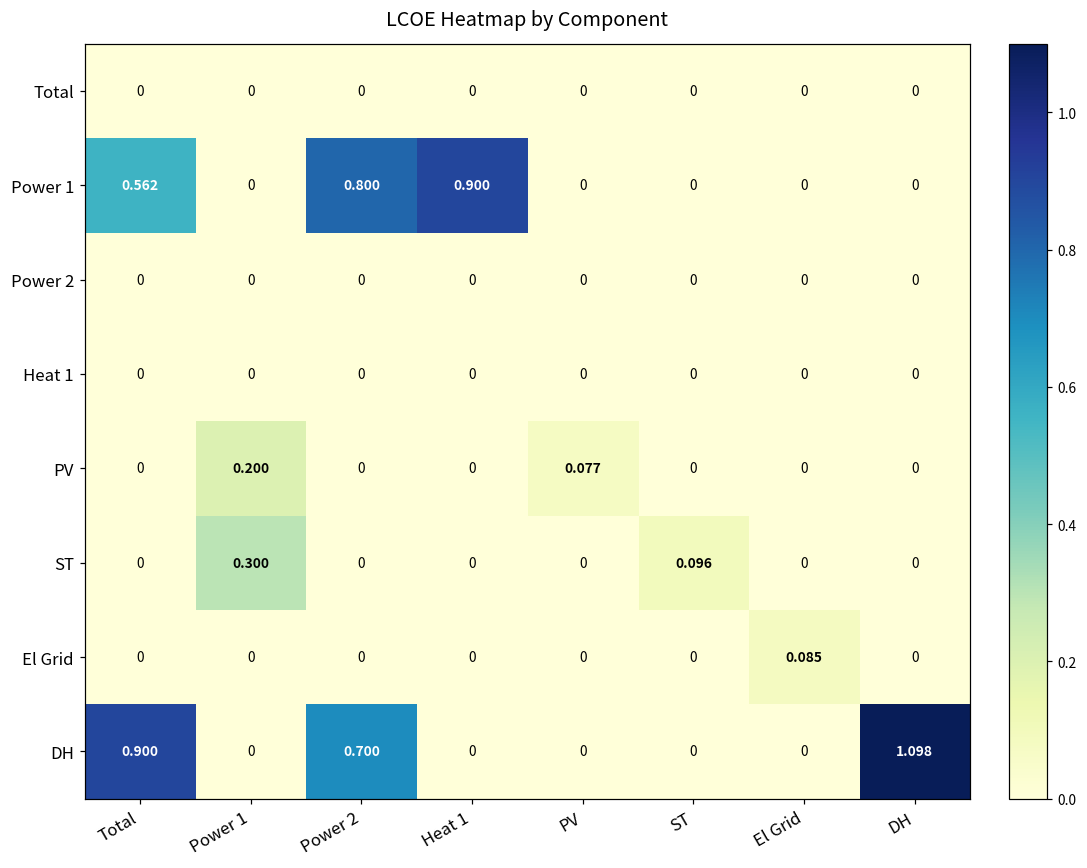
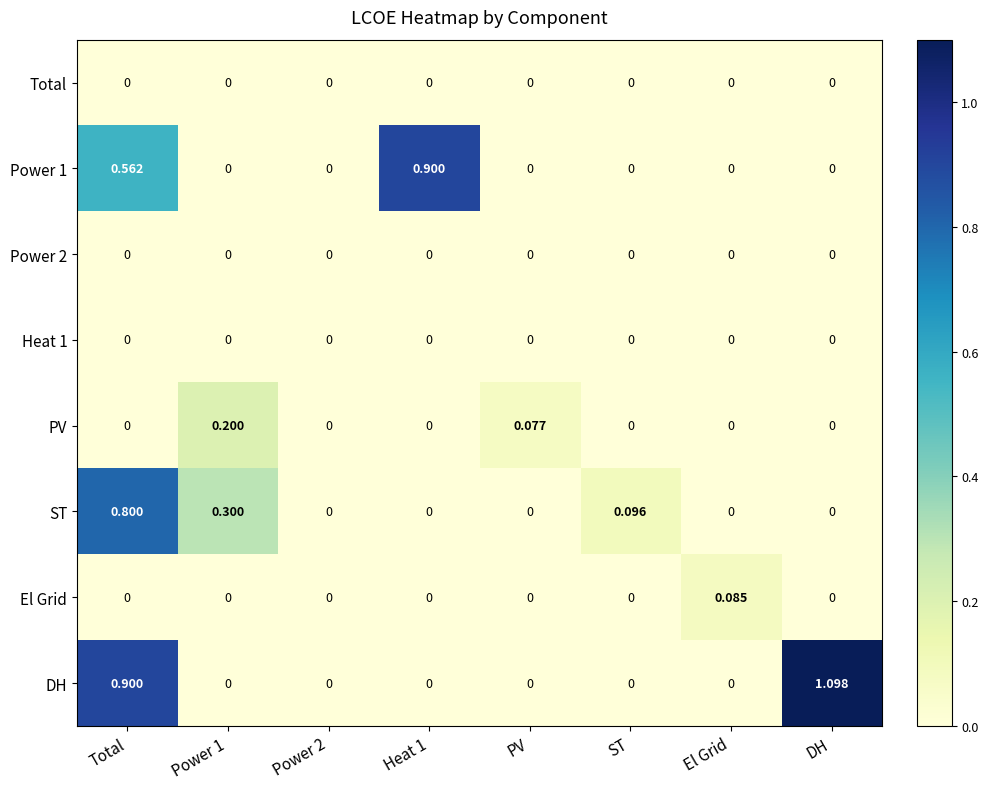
Power 1, Power 2: 0.800 -> 0
ST, Total: 0 -> 0.800
DH, Power 2: 0.700 -> 0
